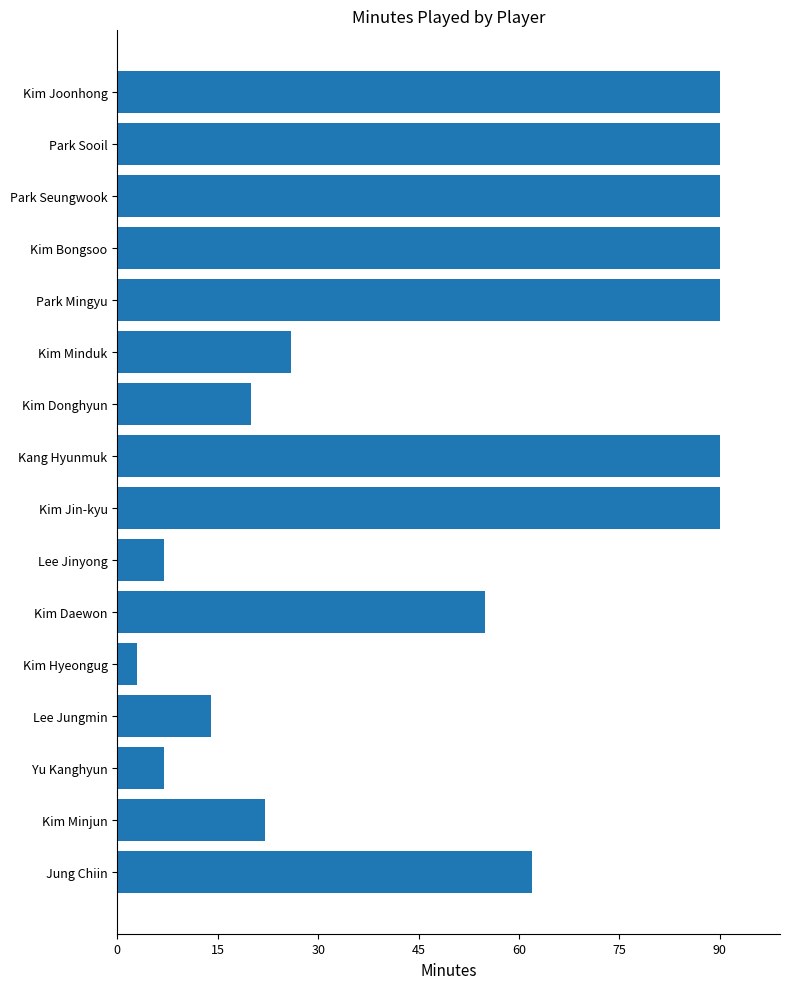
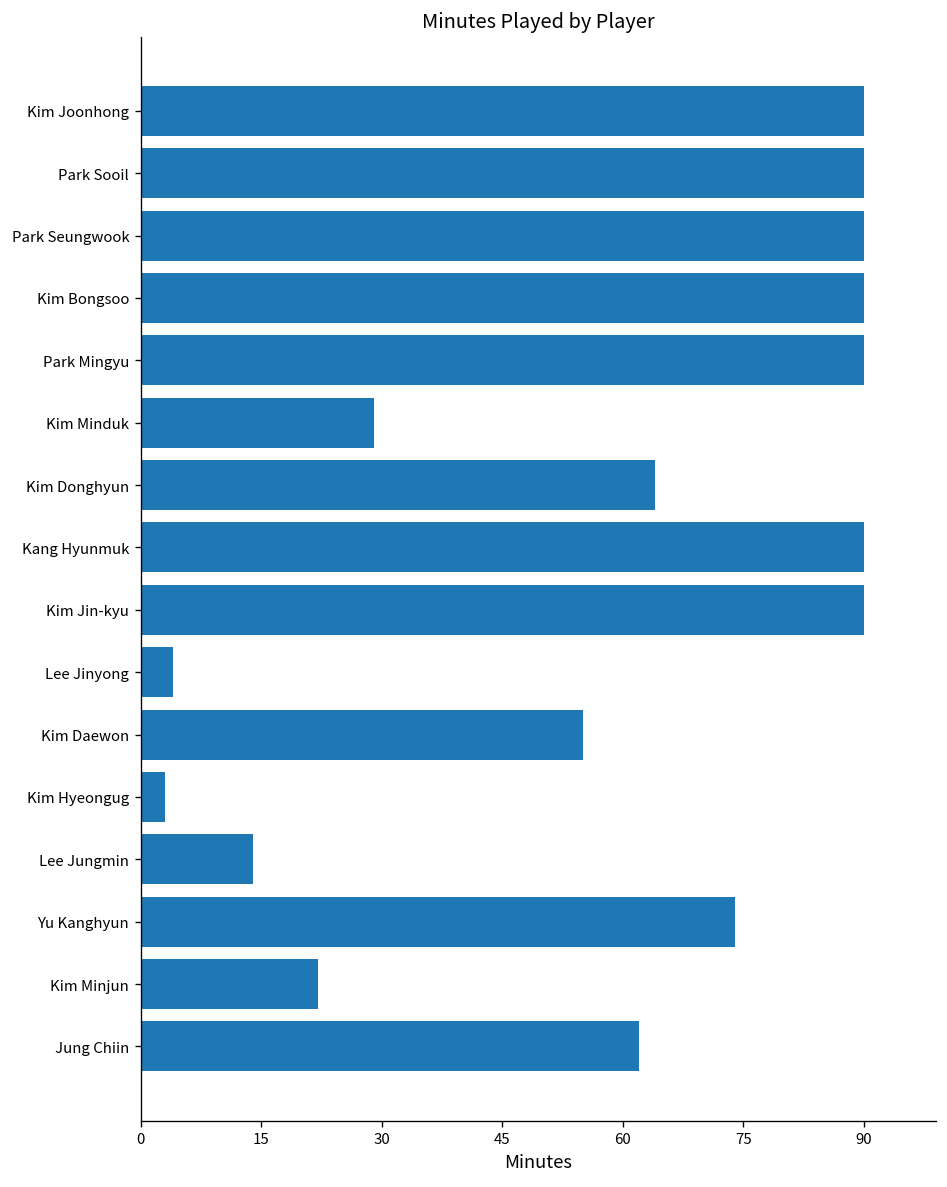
Kim Minduk: 26 -> 29
Kim Donghyun: 20 -> 64
Lee Jinyong: 7 -> 4
Yu Kanghyun: 7 -> 74
